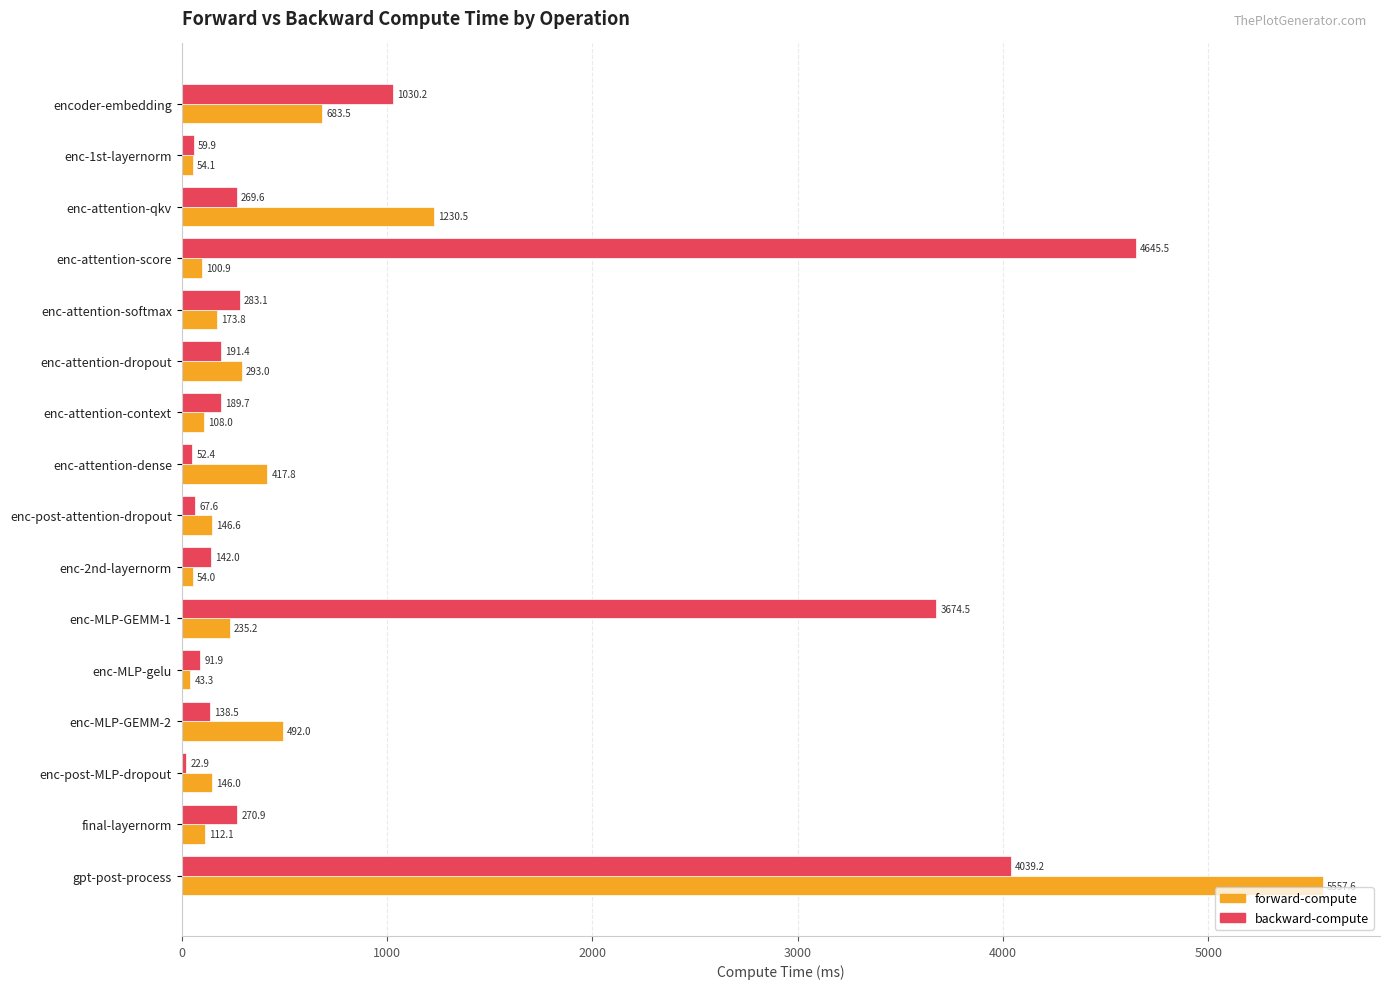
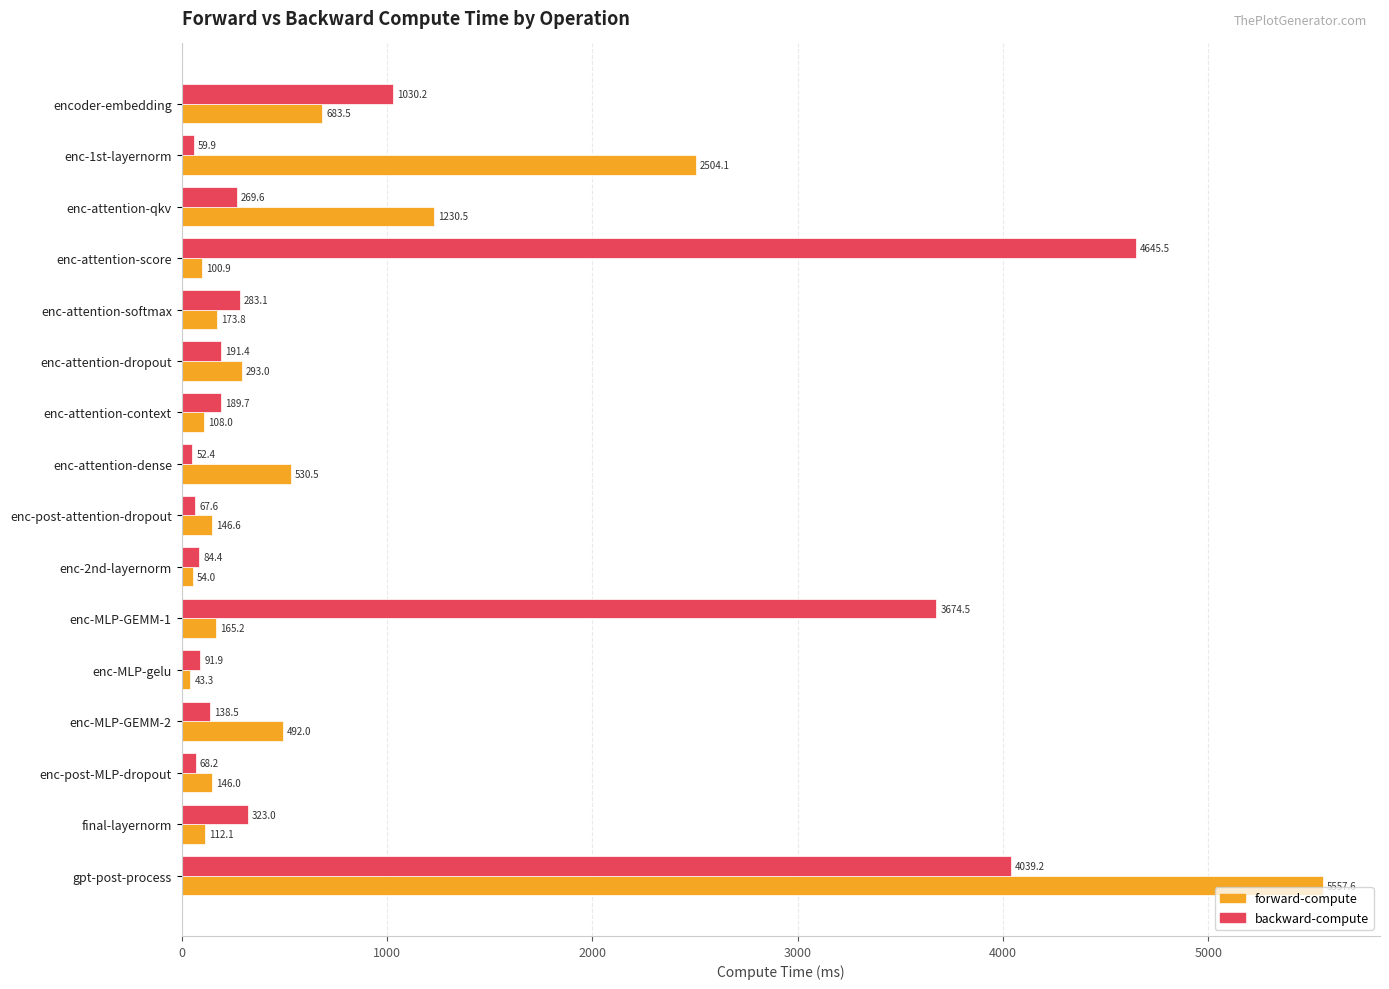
forward-compute, enc-1st-layernorm: 54.1 -> 2504.1
forward-compute, enc-attention-dense: 417.8 -> 530.5
backward-compute, enc-2nd-layernorm: 142.0 -> 84.4
forward-compute, enc-MLP-GEMM-1: 235.2 -> 165.2
backward-compute, enc-post-MLP-dropout: 22.9 -> 68.2
backward-compute, final-layernorm: 270.9 -> 323.0
